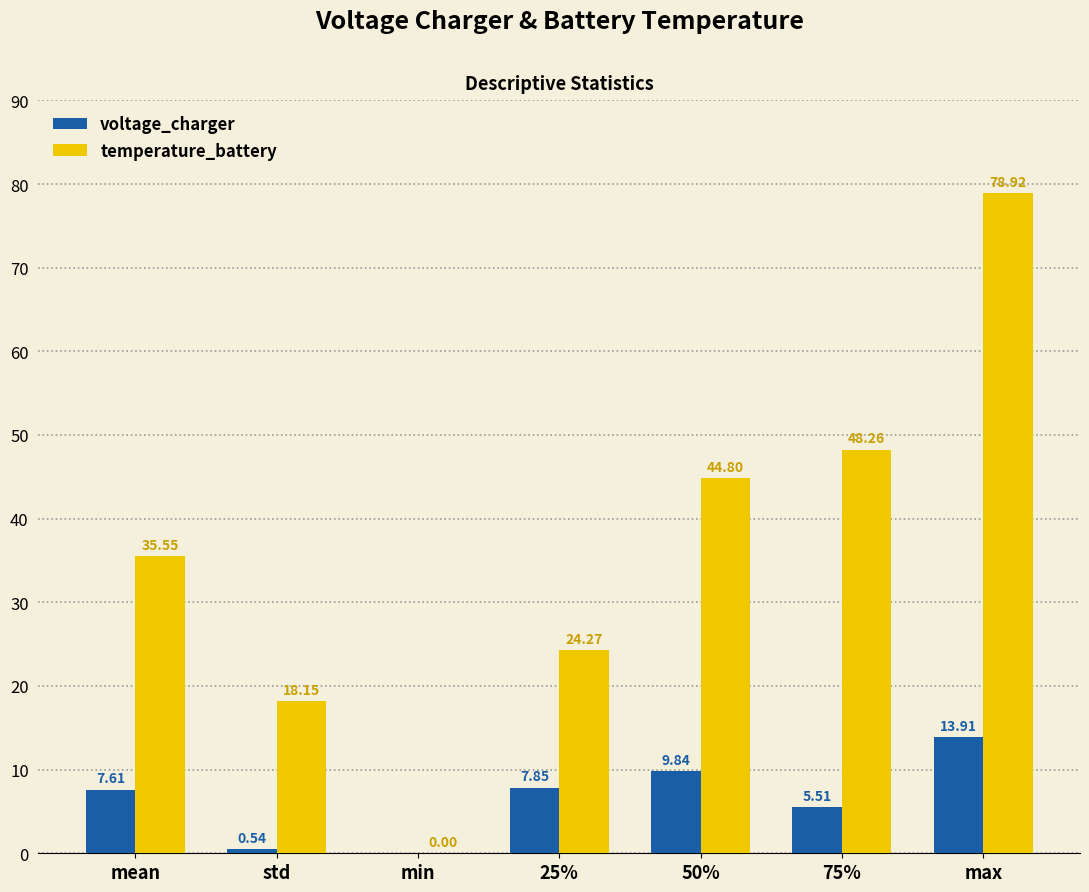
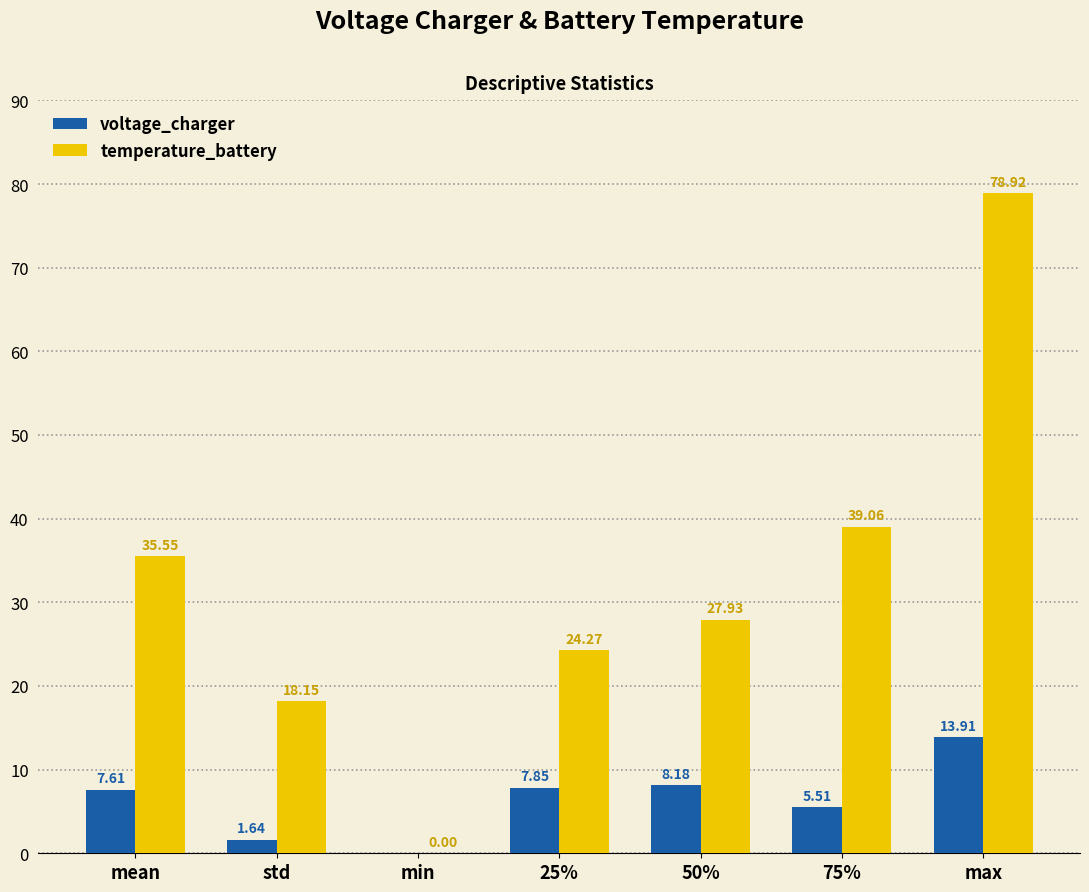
voltage_charger, std: 0.54 -> 1.64
voltage_charger, 50%: 9.84 -> 8.18
temperature_battery, 50%: 44.80 -> 27.93
temperature_battery, 75%: 48.26 -> 39.06
